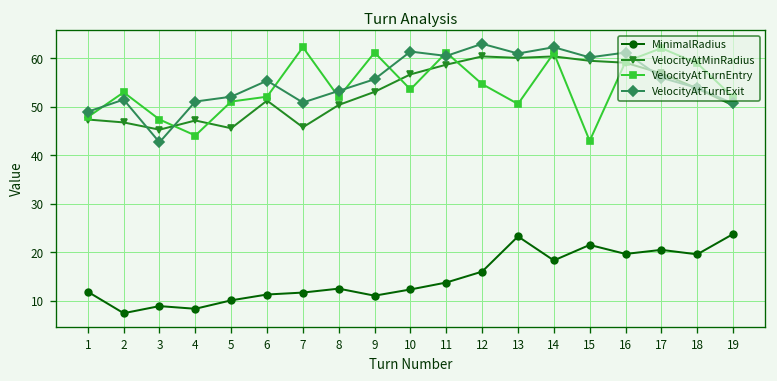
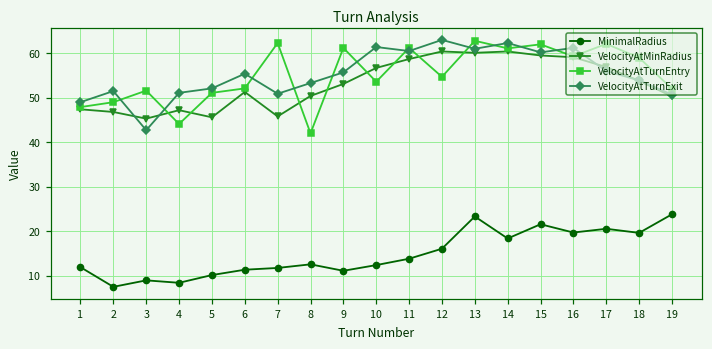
VelocityAtTurnEntry, 2: 53 -> 49
VelocityAtTurnEntry, 3: 47 -> 52
VelocityAtTurnEntry, 8: 52 -> 42
VelocityAtTurnEntry, 13: 51 -> 63
VelocityAtTurnEntry, 15: 43 -> 62
